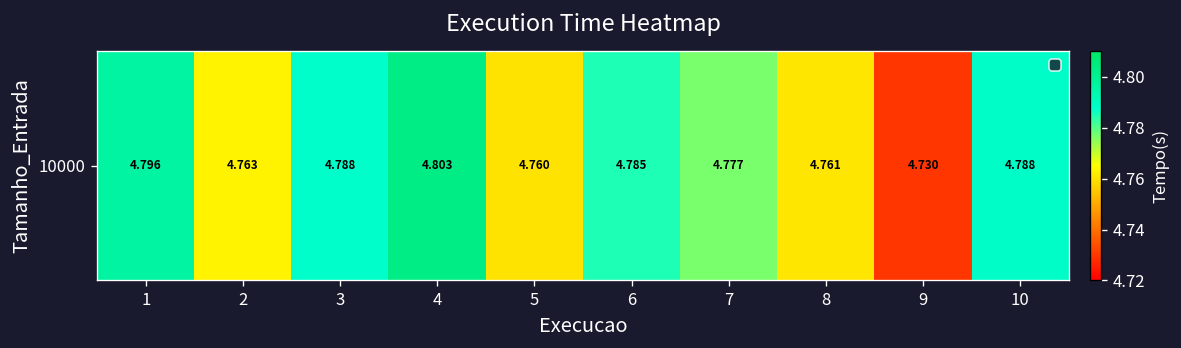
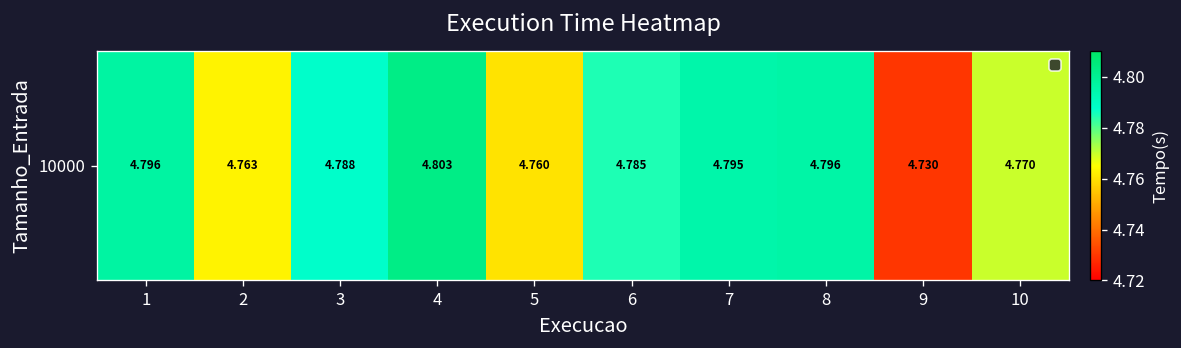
10000, 7: 4.777 -> 4.795
10000, 8: 4.761 -> 4.796
10000, 10: 4.788 -> 4.770
